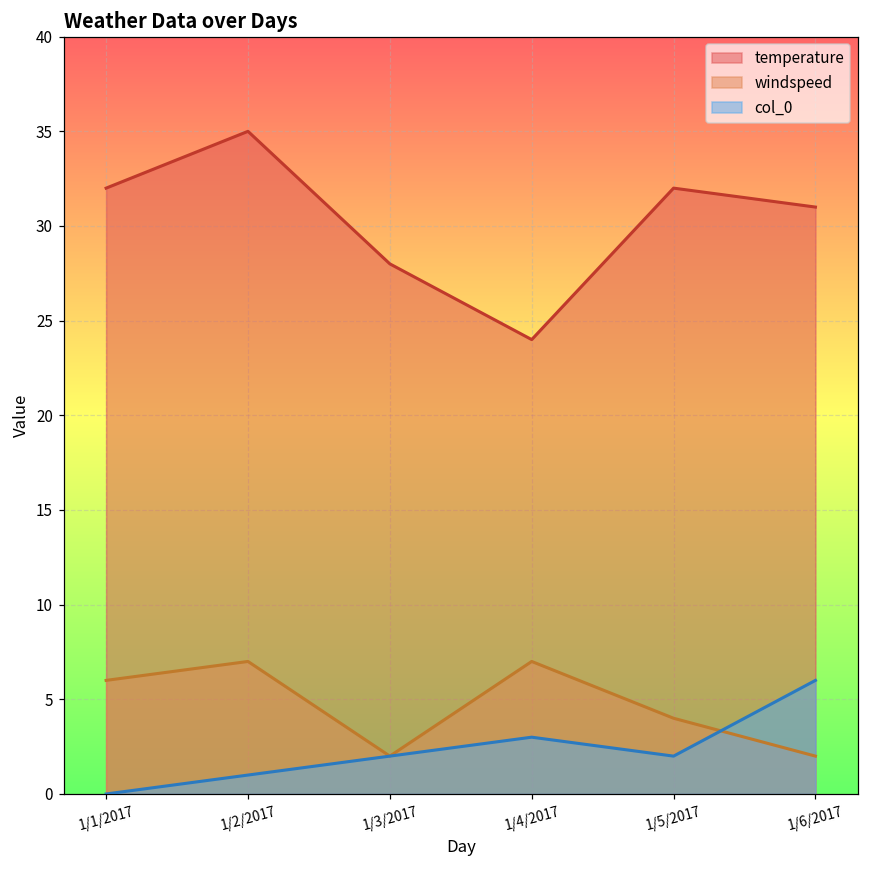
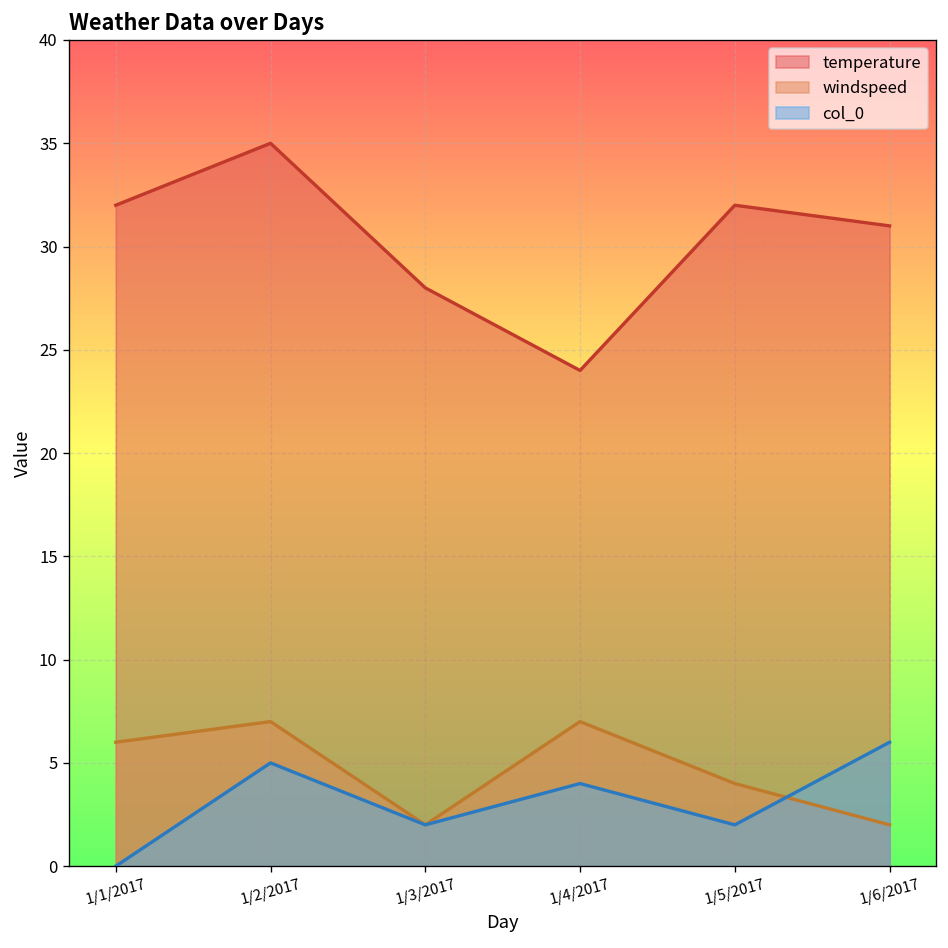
col_0, 1/2/2017: 1 -> 5
col_0, 1/4/2017: 3 -> 4
